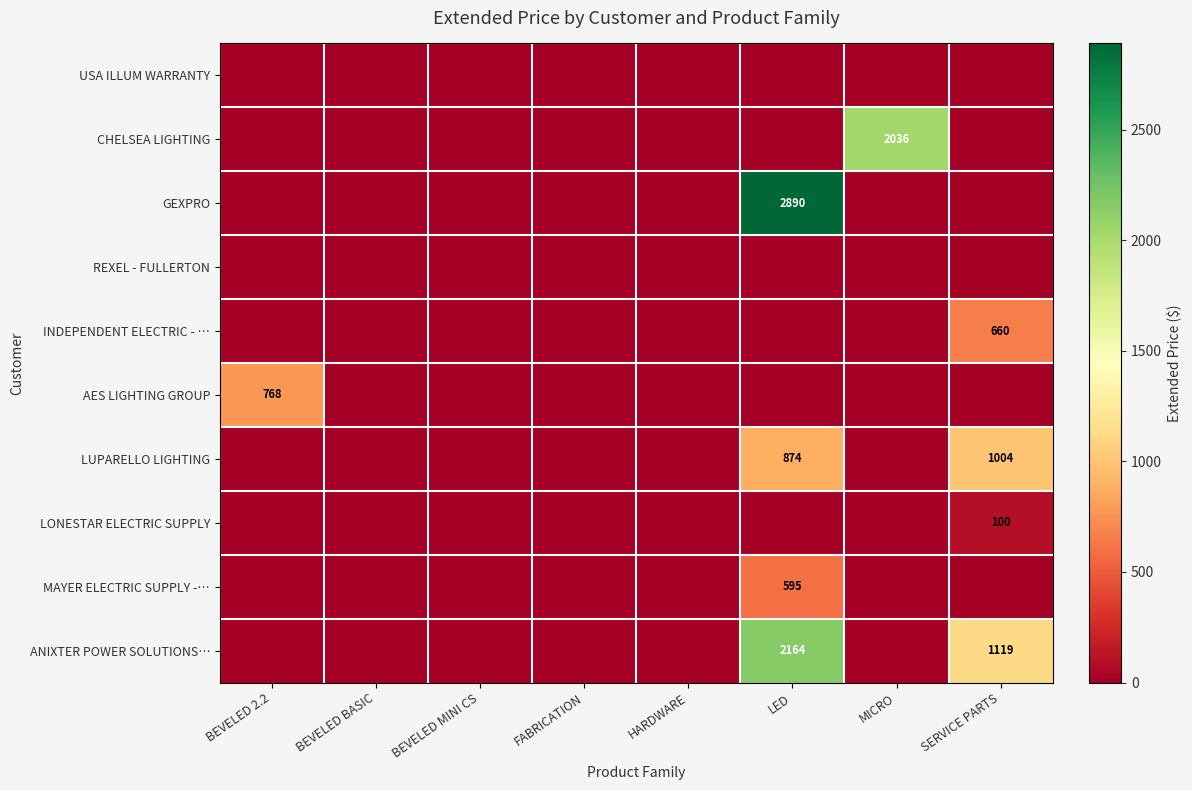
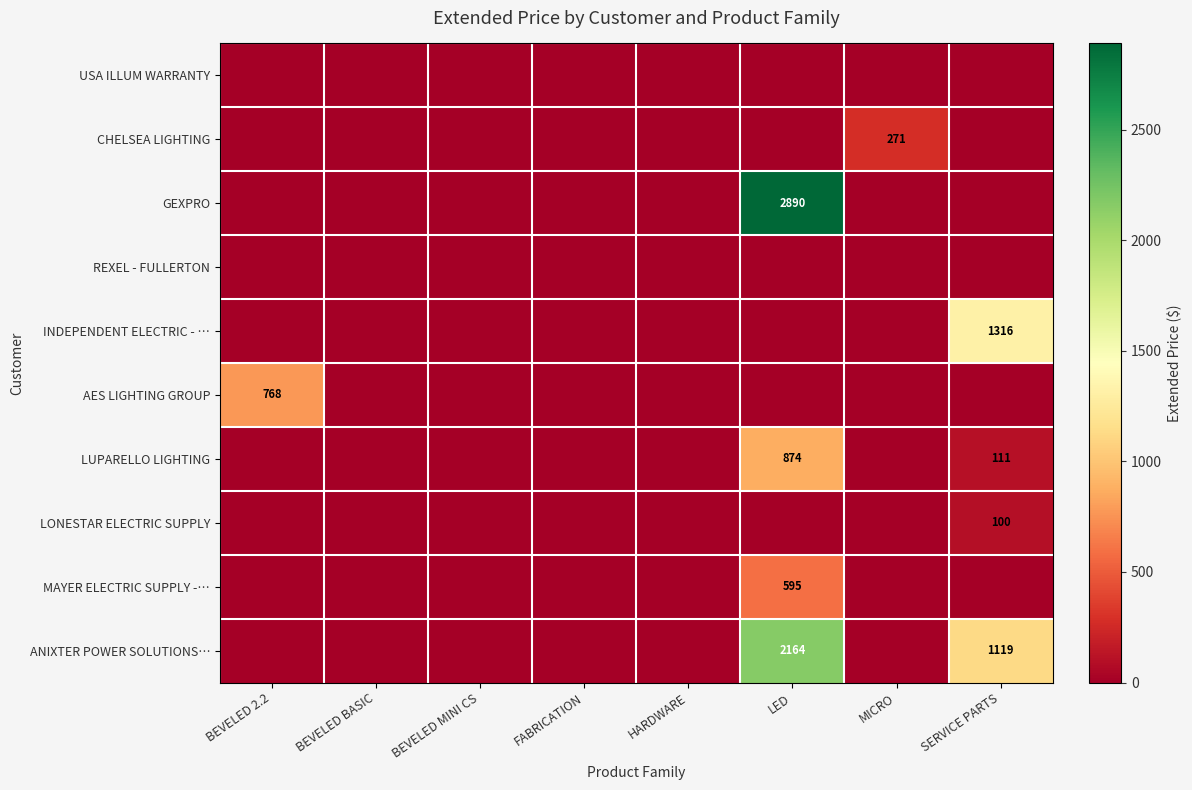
CHELSEA LIGHTING, MICRO: 2036 -> 271
INDEPENDENT ELECTRIC - …, SERVICE PARTS: 660 -> 1316
LUPARELLO LIGHTING, SERVICE PARTS: 1004 -> 111
